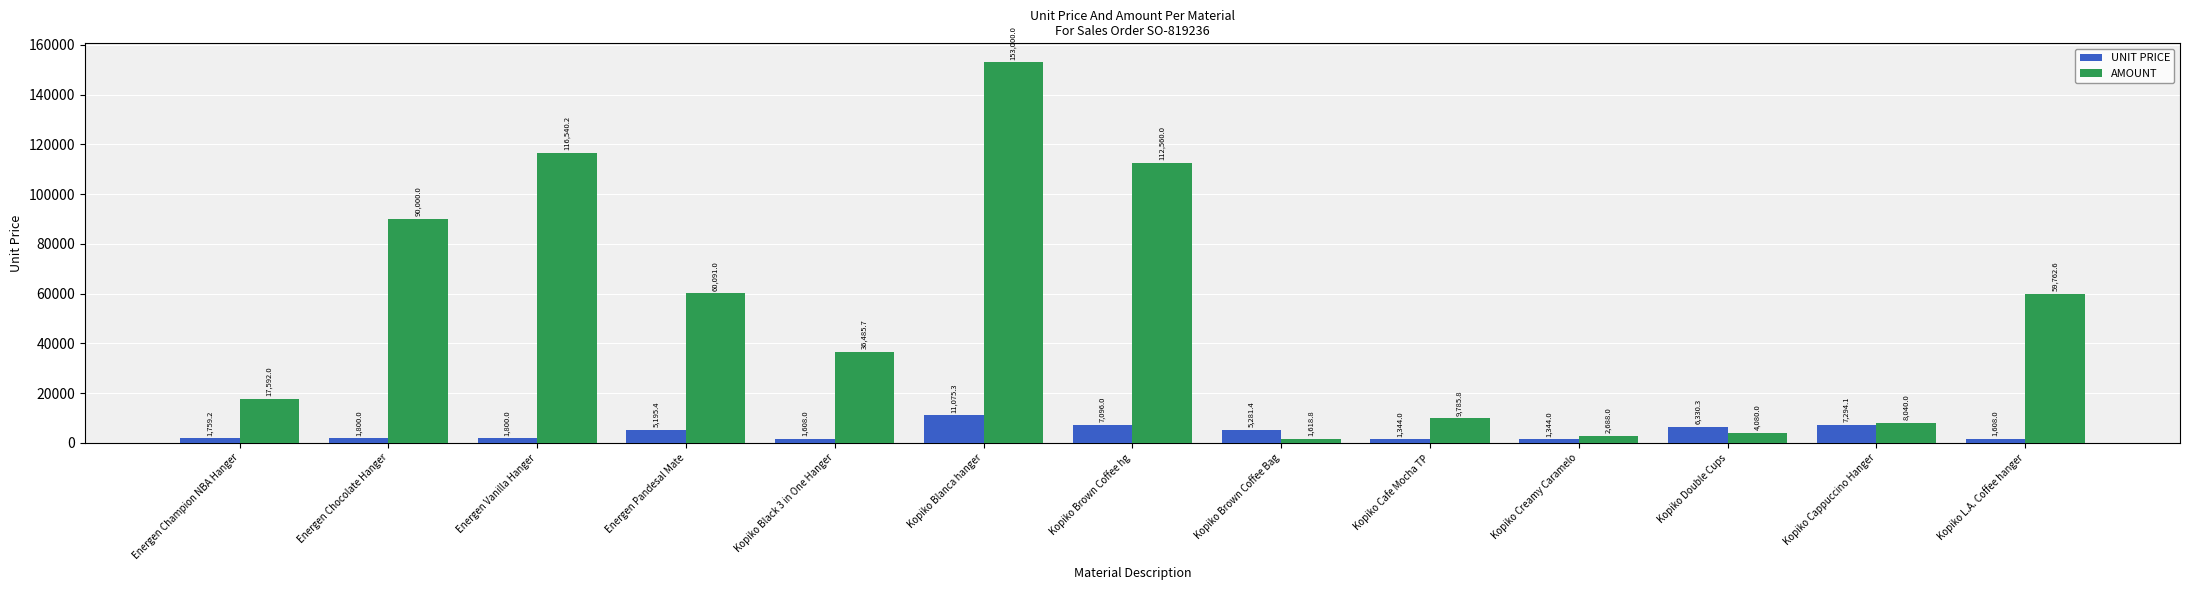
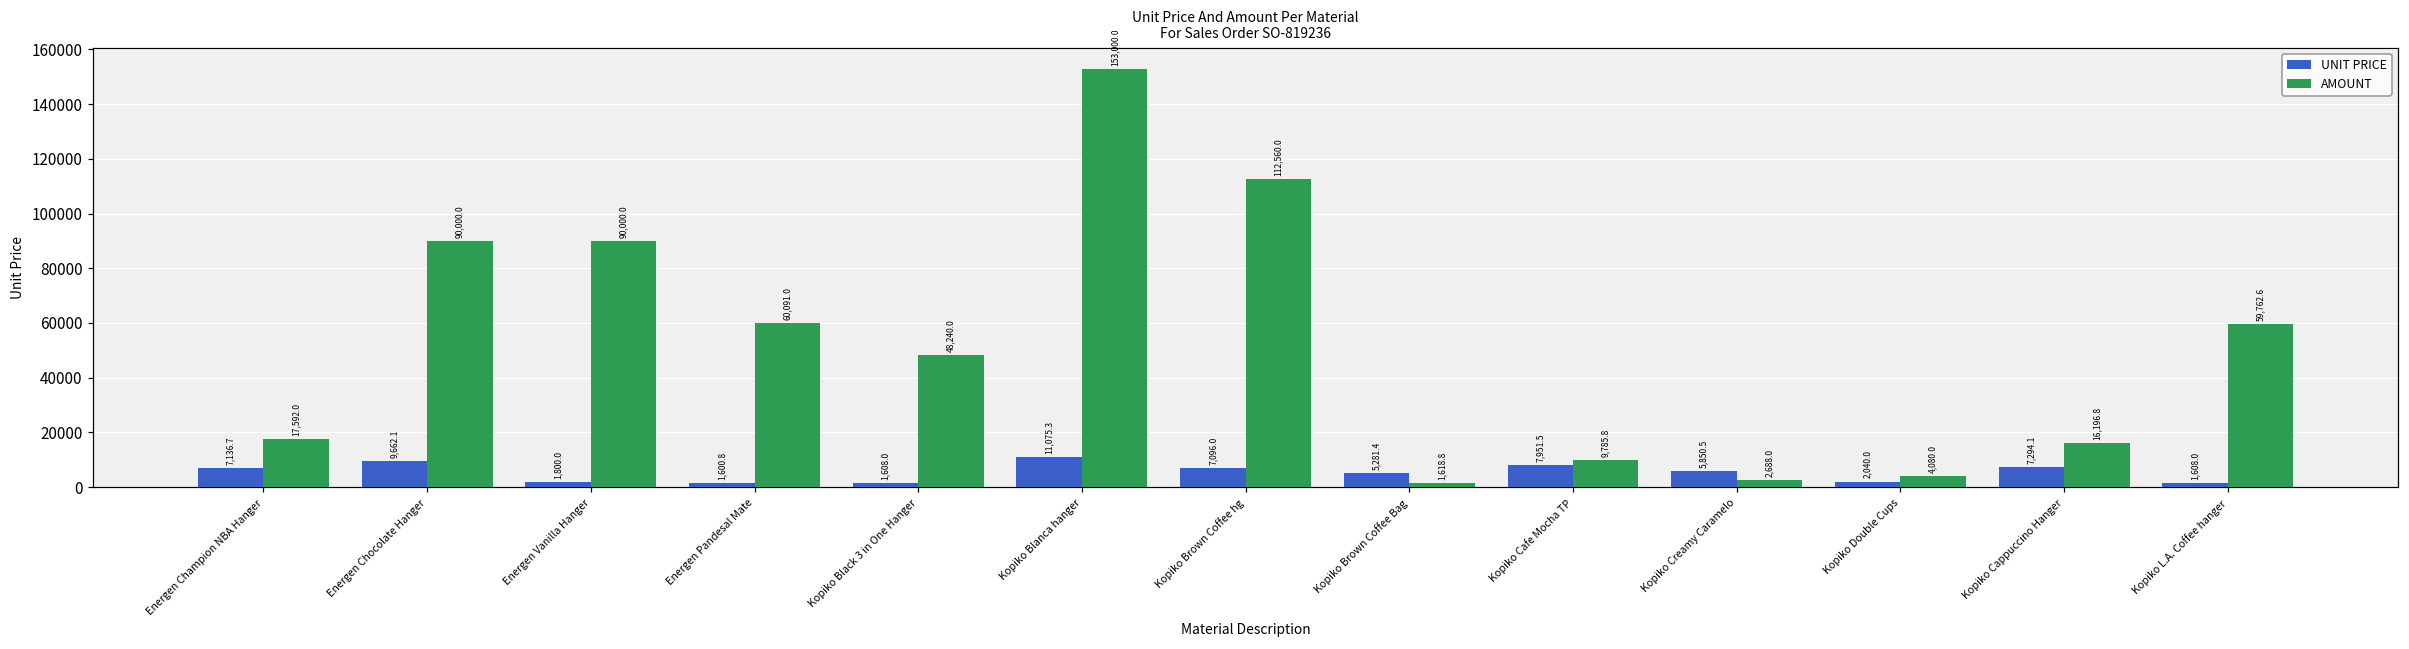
UNIT PRICE, Energen Champion NBA Hanger: 1,759.2 -> 7,136.7
UNIT PRICE, Energen Chocolate Hanger: 1,800.0 -> 9,662.1
AMOUNT, Energen Vanilla Hanger: 116,540.2 -> 90,000.0
UNIT PRICE, Energen Pandesal Mate: 5,195.4 -> 1,600.8
AMOUNT, Kopiko Black 3 in One Hanger: 36,485.7 -> 48,240.0
UNIT PRICE, Kopiko Cafe Mocha TP: 1,344.0 -> 7,951.5
UNIT PRICE, Kopiko Creamy Caramelo: 1,344.0 -> 5,850.5
UNIT PRICE, Kopiko Double Cups: 6,330.3 -> 2,040.0
AMOUNT, Kopiko Cappuccino Hanger: 8,040.0 -> 16,196.8
